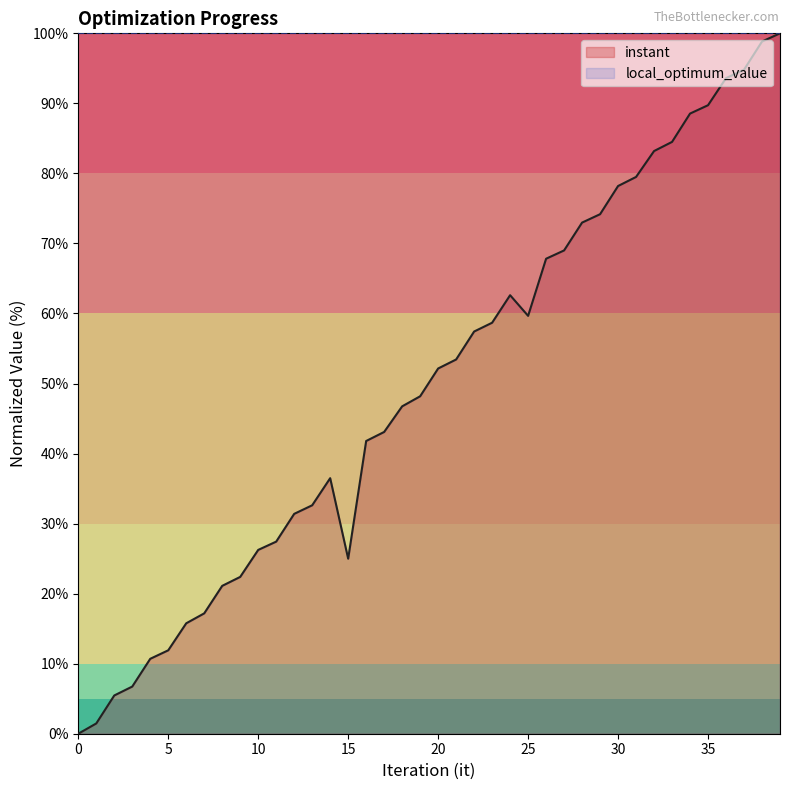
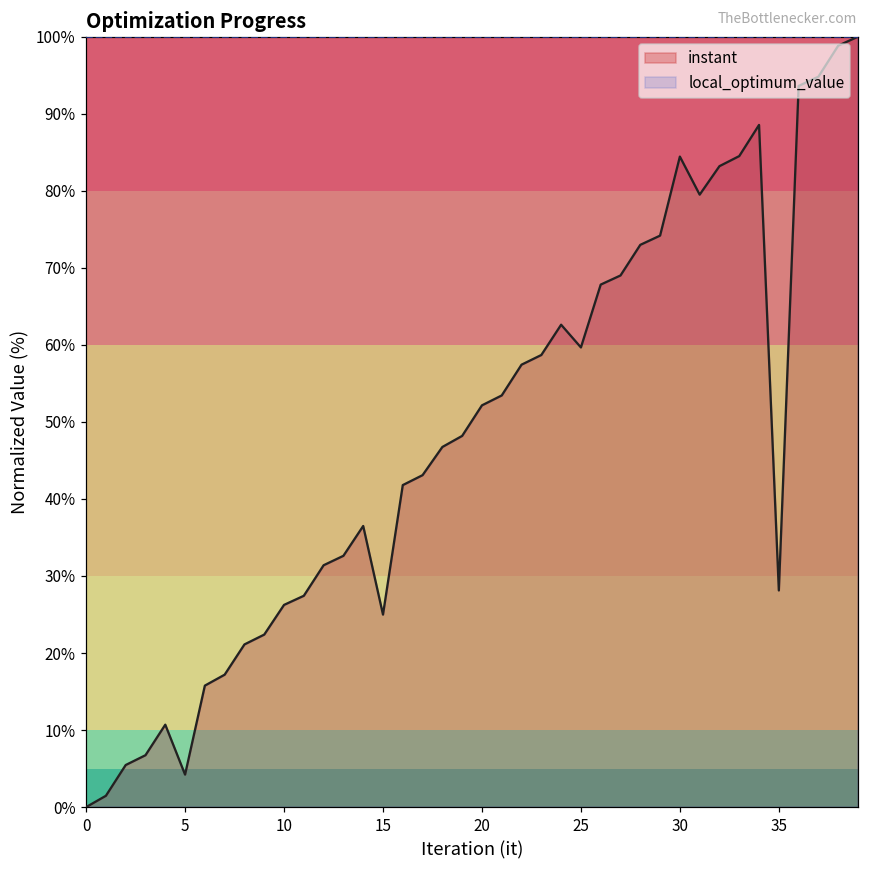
instant, 5: 12% -> 4%
instant, 30: 78% -> 84%
instant, 35: 90% -> 28%
